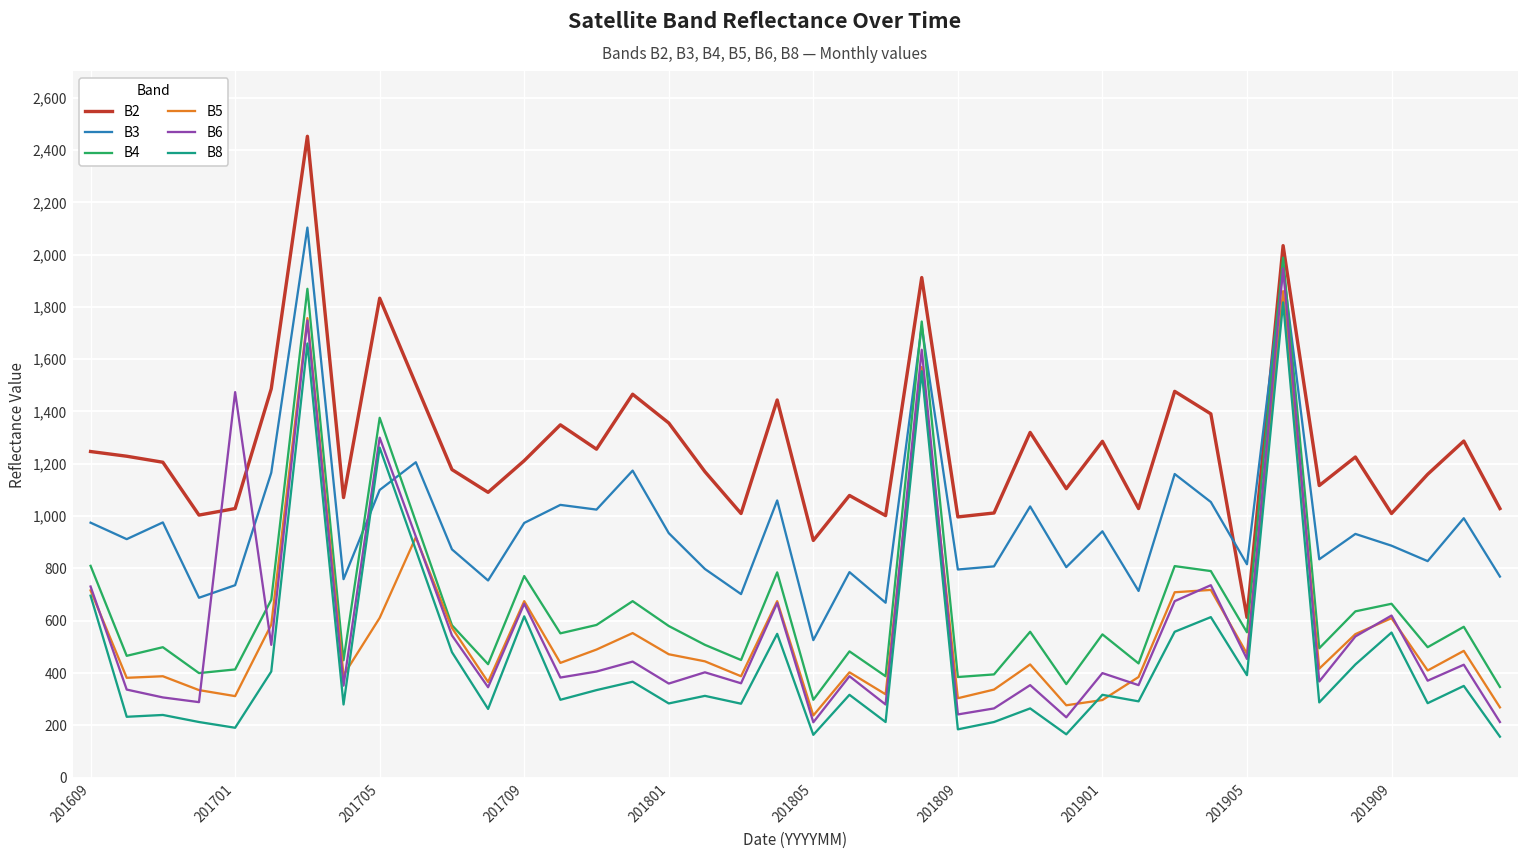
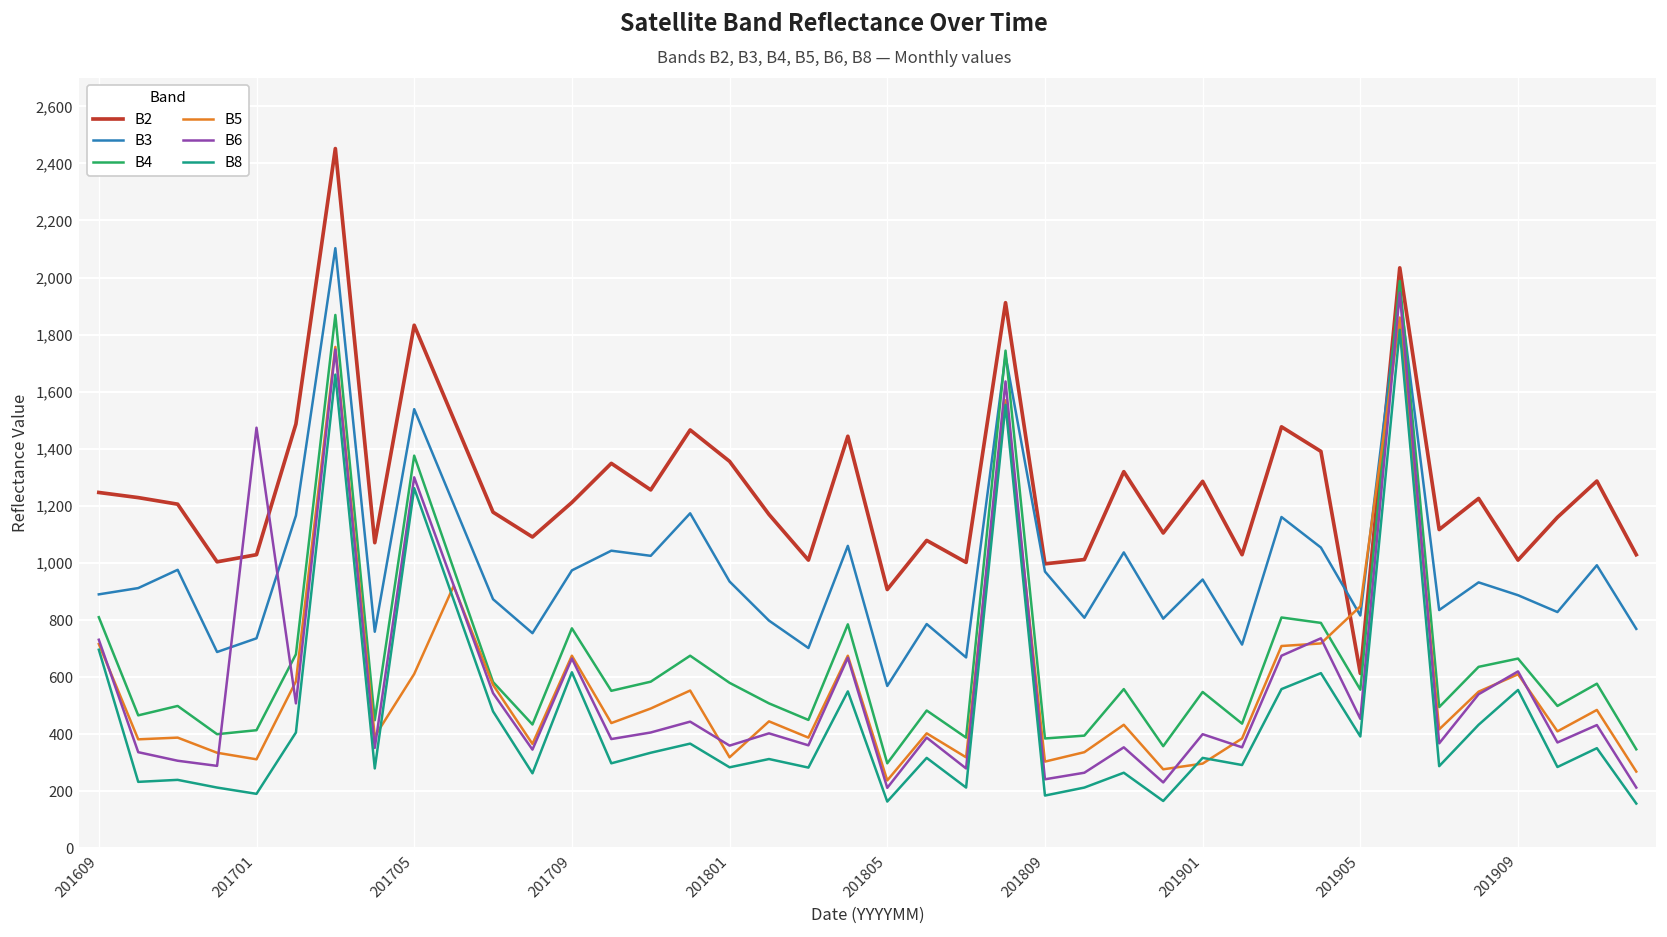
B3, 201609: 980 -> 890
B3, 201705: 1,100 -> 1,540
B5, 201801: 470 -> 320
B3, 201805: 530 -> 570
B3, 201809: 800 -> 970
B5, 201905: 470 -> 850
